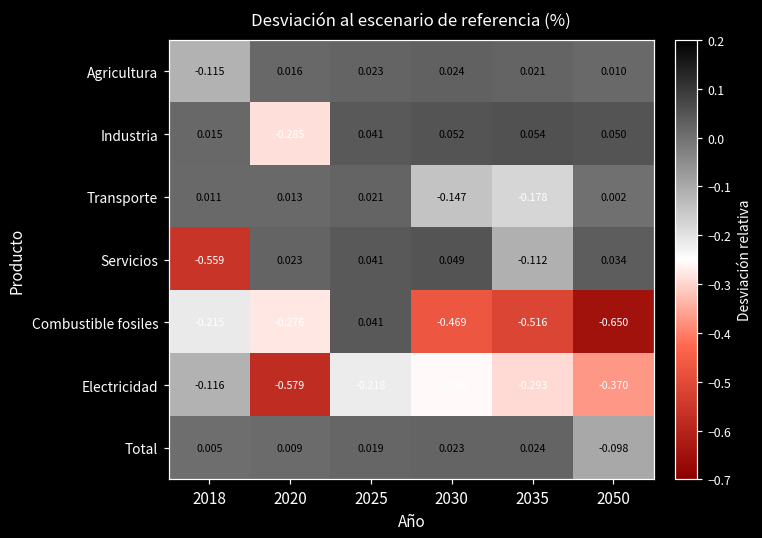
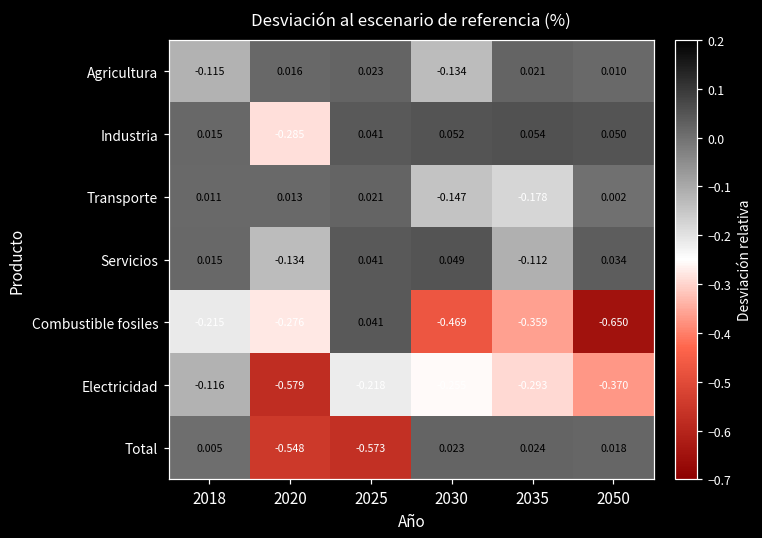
Agricultura, 2030: 0.024 -> -0.134
Servicios, 2018: -0.559 -> 0.015
Servicios, 2020: 0.023 -> -0.134
Combustible fosiles, 2035: -0.516 -> -0.359
Total, 2020: 0.009 -> -0.548
Total, 2025: 0.019 -> -0.573
Total, 2050: -0.098 -> 0.018
